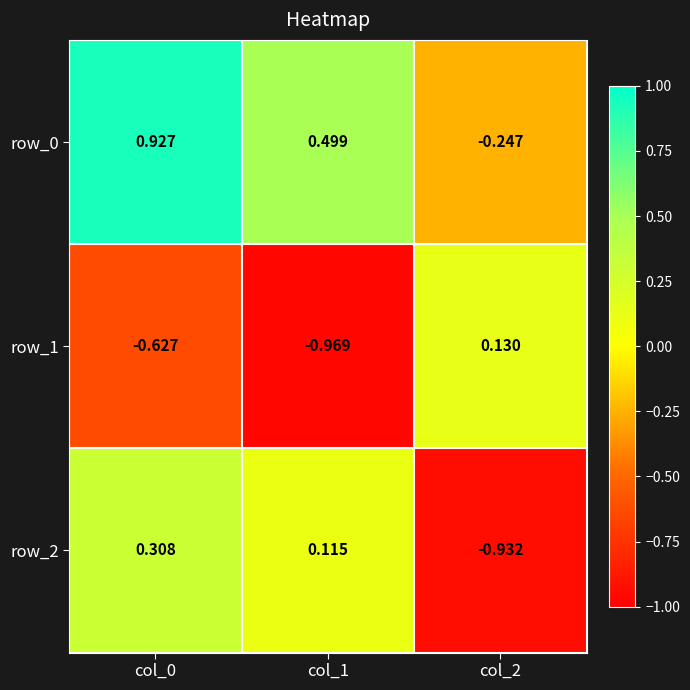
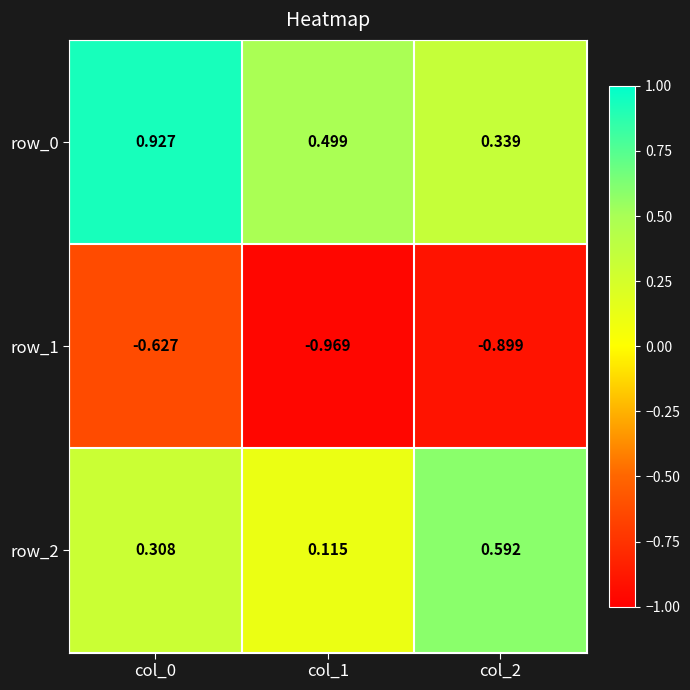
row_0, col_2: -0.247 -> 0.339
row_1, col_2: 0.130 -> -0.899
row_2, col_2: -0.932 -> 0.592
